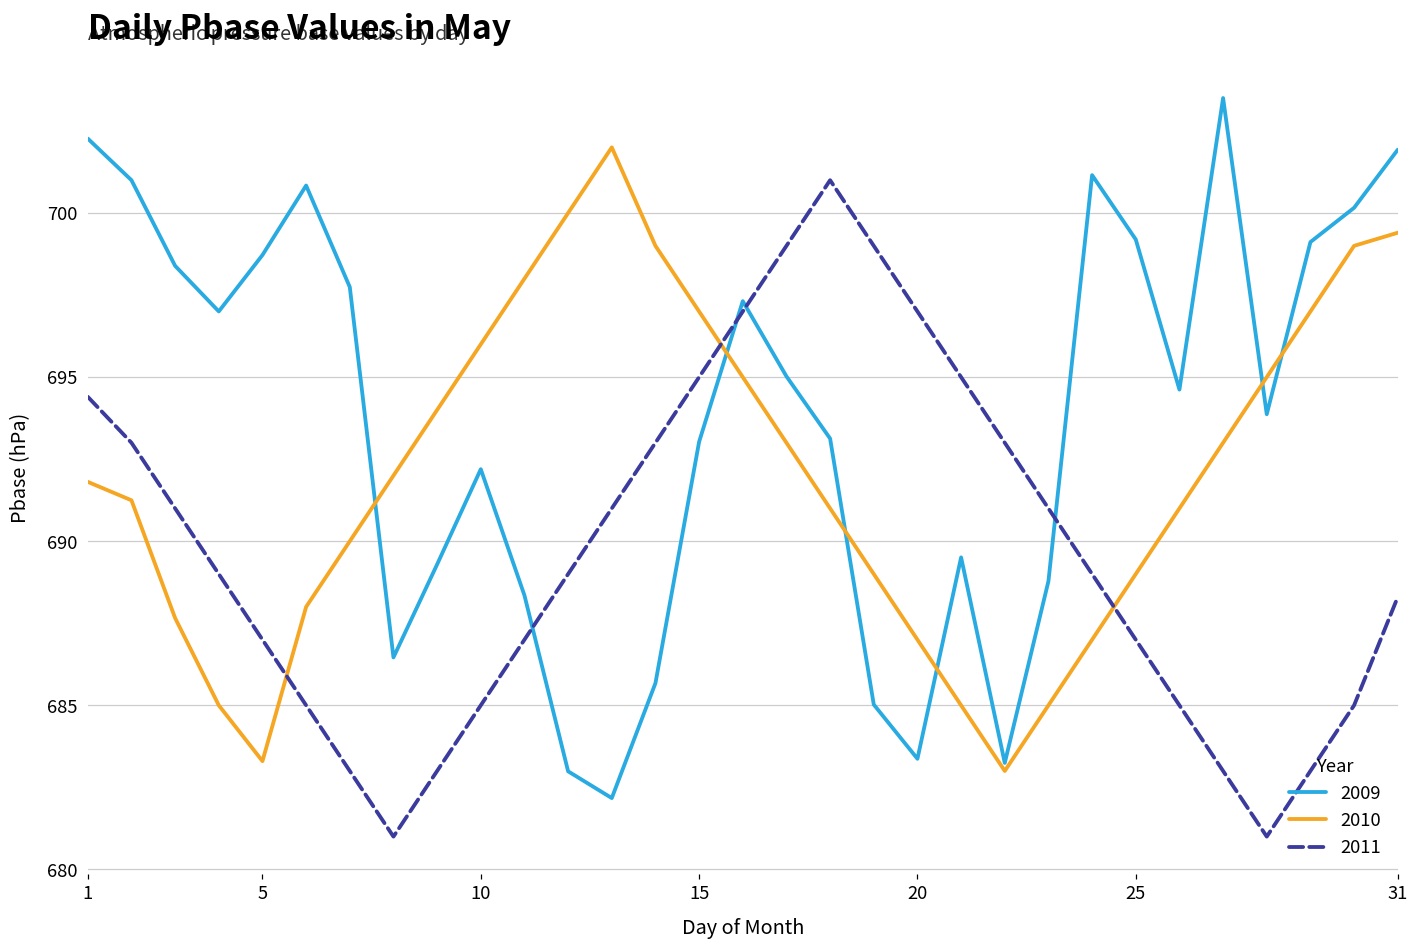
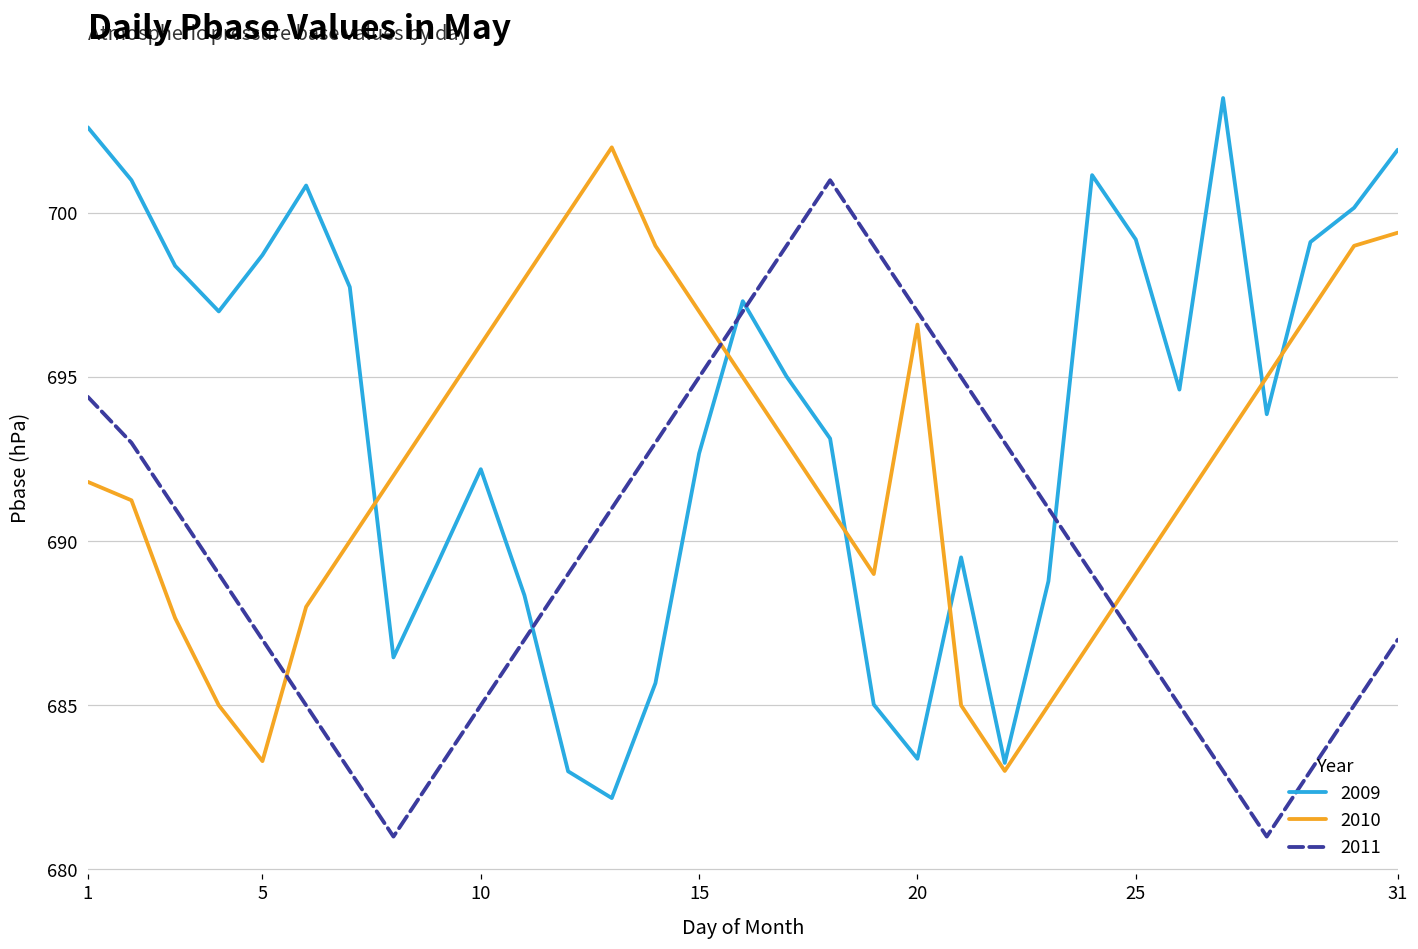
2009, 1: 702.3 -> 702.6
2009, 15: 693.0 -> 692.7
2010, 20: 687.0 -> 696.6
2011, 31: 688.3 -> 687.0
